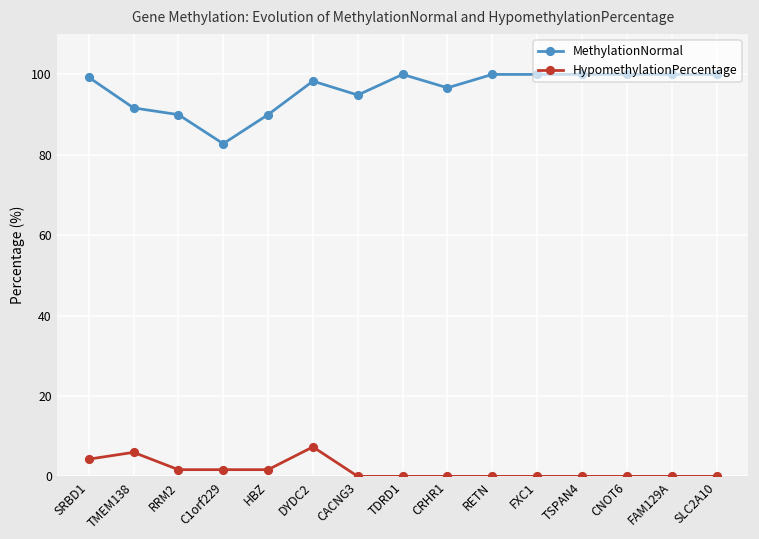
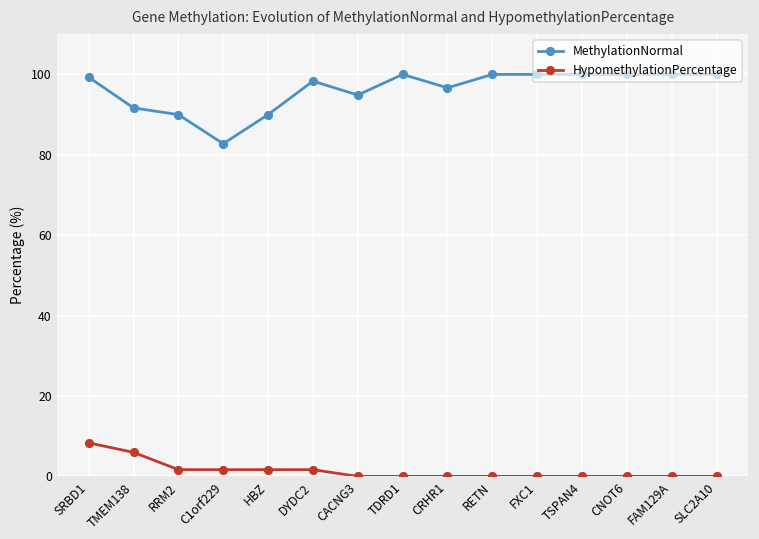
HypomethylationPercentage, SRBD1: 4 -> 8
HypomethylationPercentage, DYDC2: 7 -> 2
